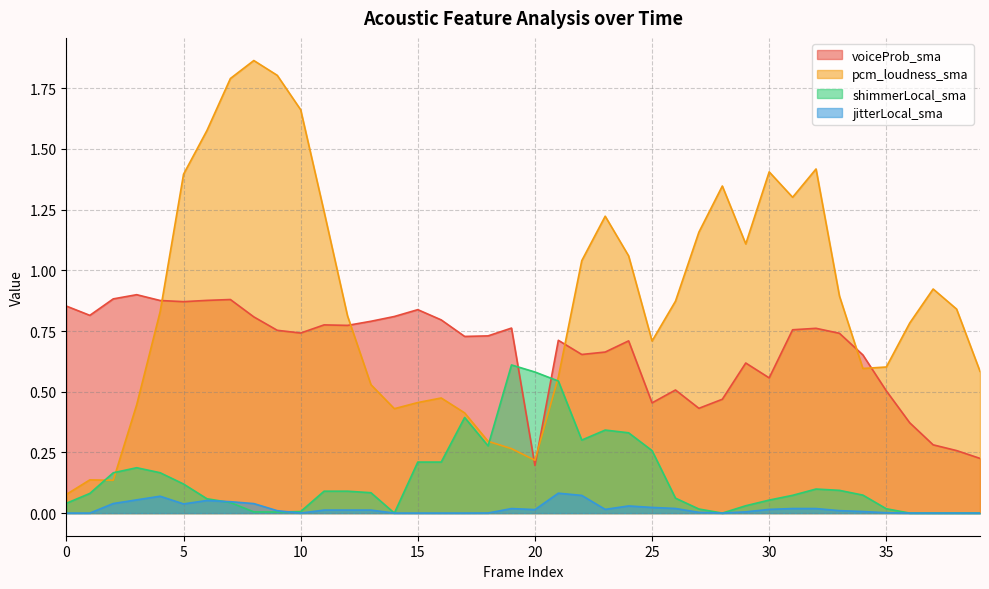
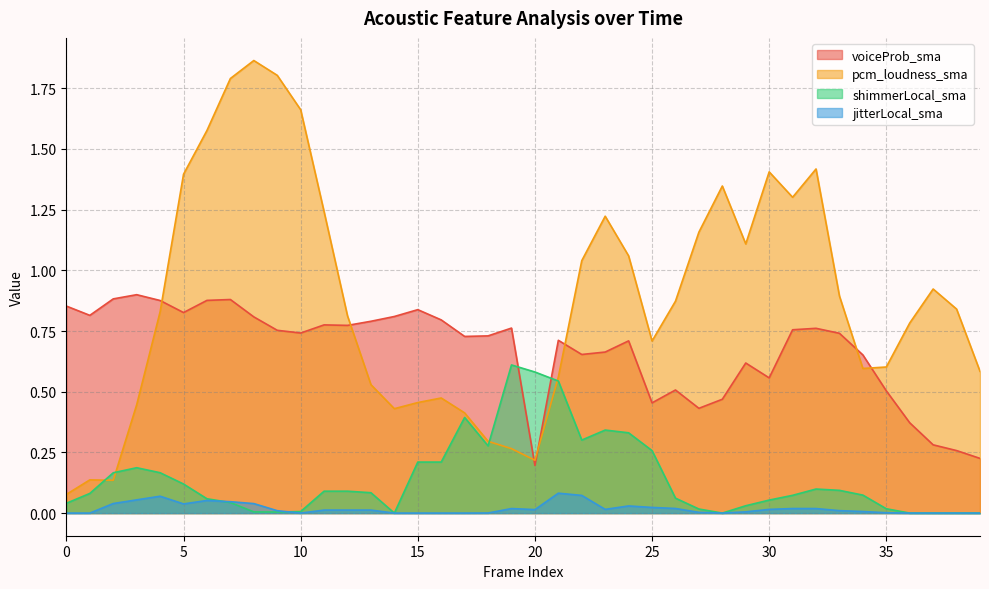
voiceProb_sma, 5: 0.87 -> 0.83
